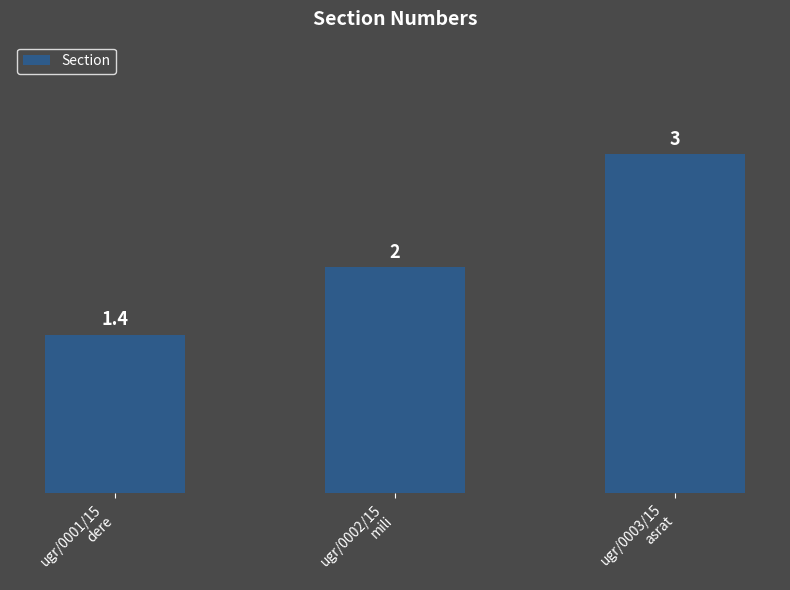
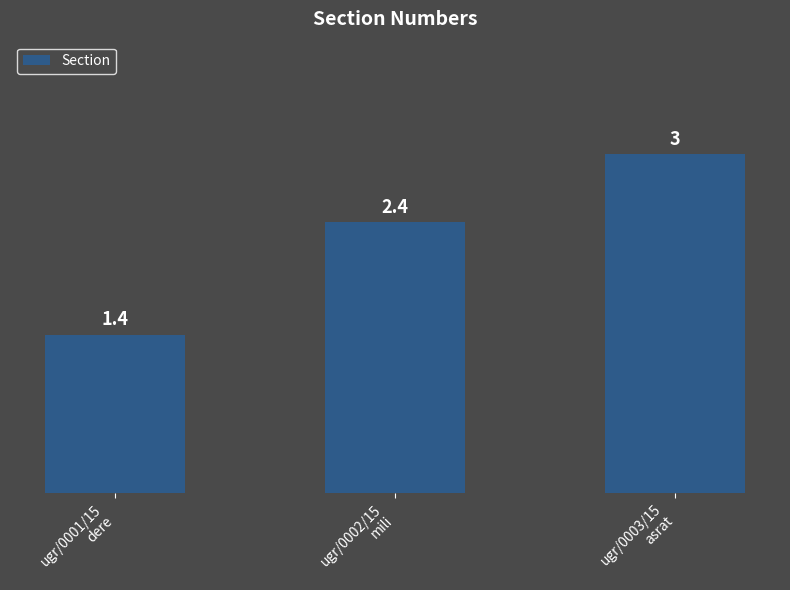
ugr/0002/15 mili: 2 -> 2.4
